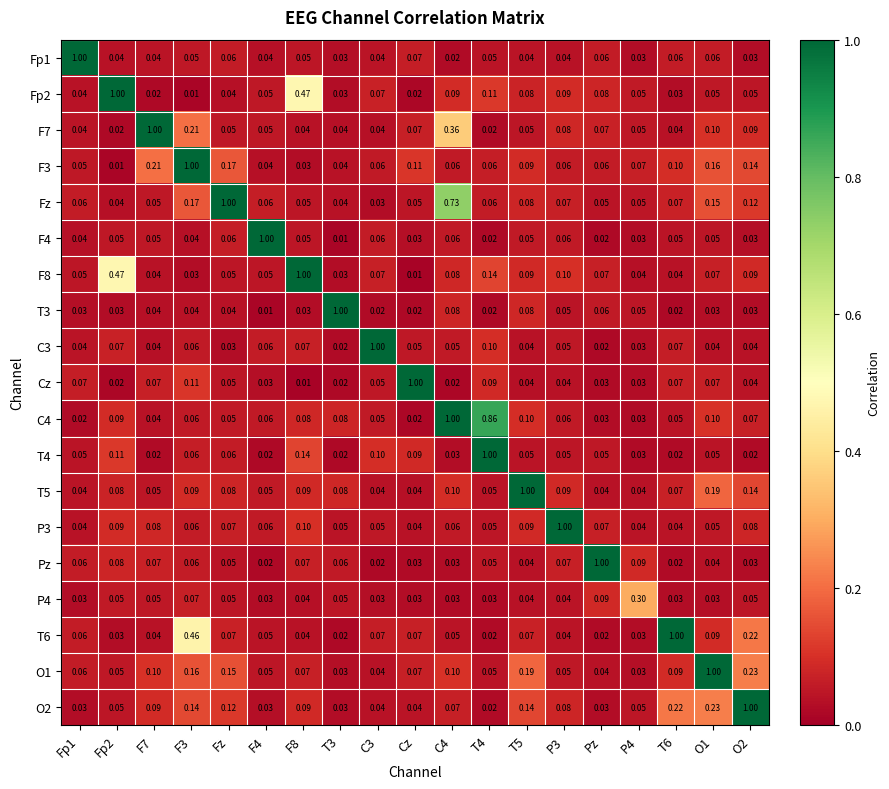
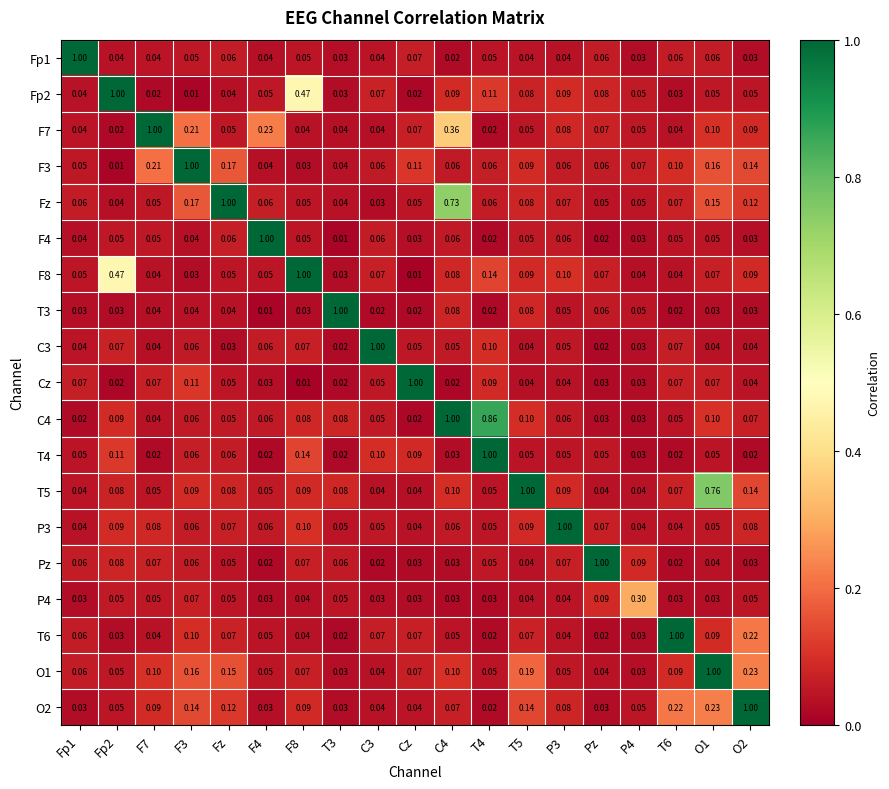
F7, F4: 0.05 -> 0.23
T5, O1: 0.19 -> 0.76
T6, F3: 0.46 -> 0.10
